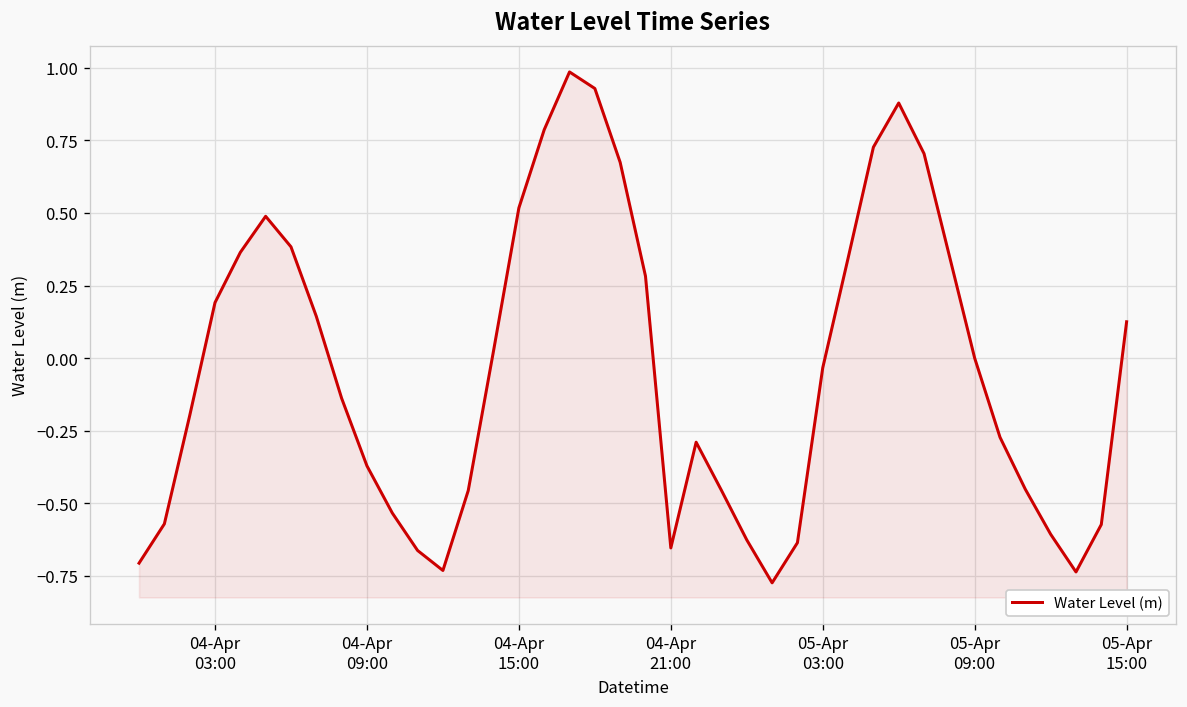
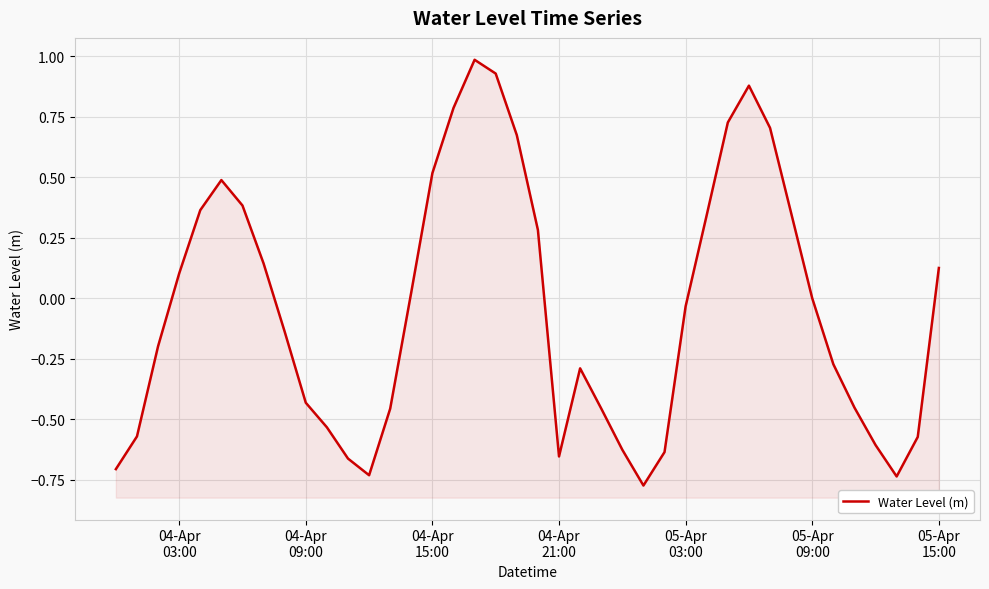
04-Apr 03:00: 0.19 -> 0.10
04-Apr 09:00: -0.37 -> -0.43
